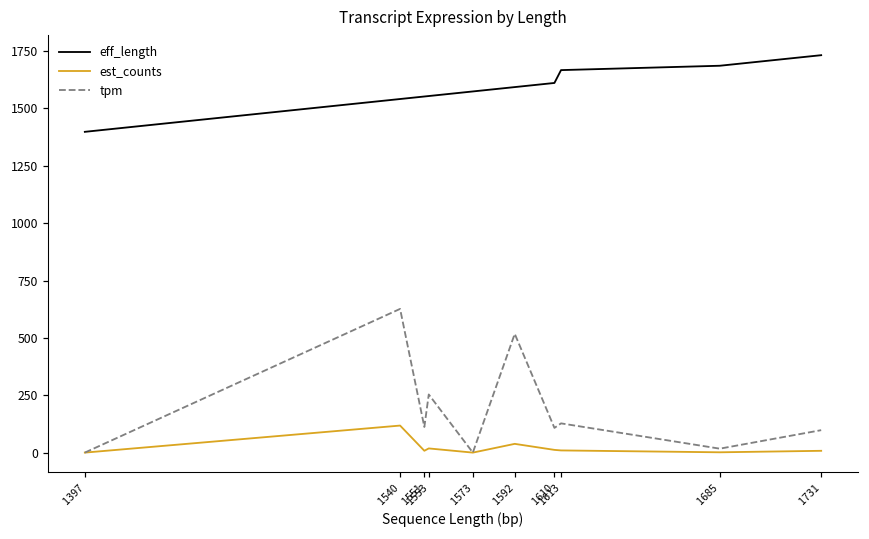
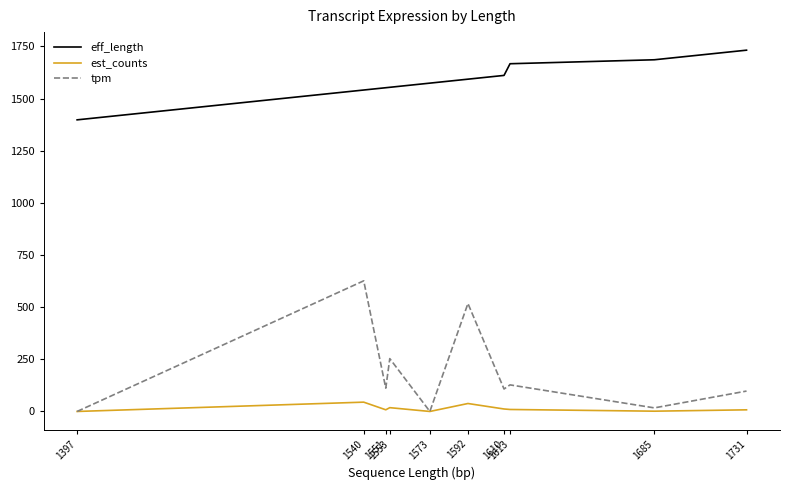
est_counts, 1540: 120 -> 40
